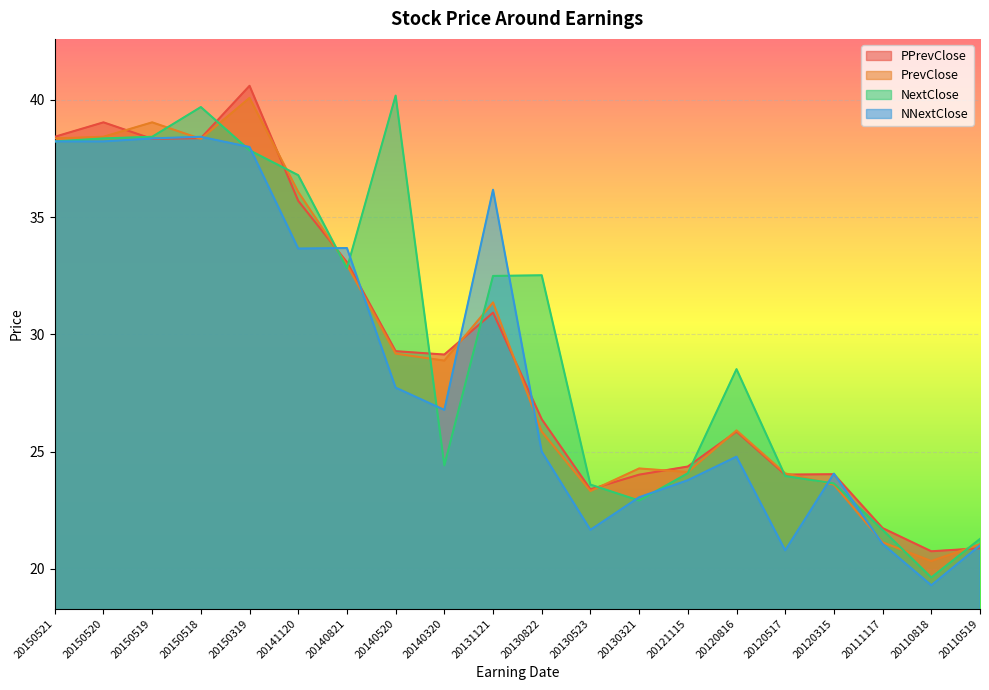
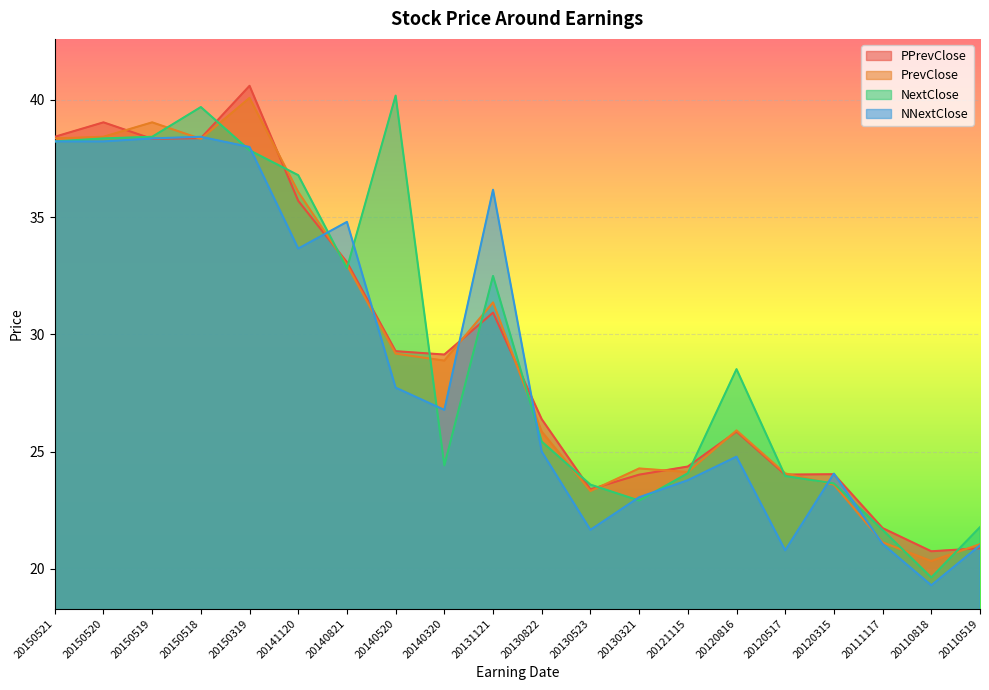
NNextClose, 20140821: 33.7 -> 34.8
NextClose, 20130822: 32.5 -> 25.4
NextClose, 20110519: 21.3 -> 21.8
